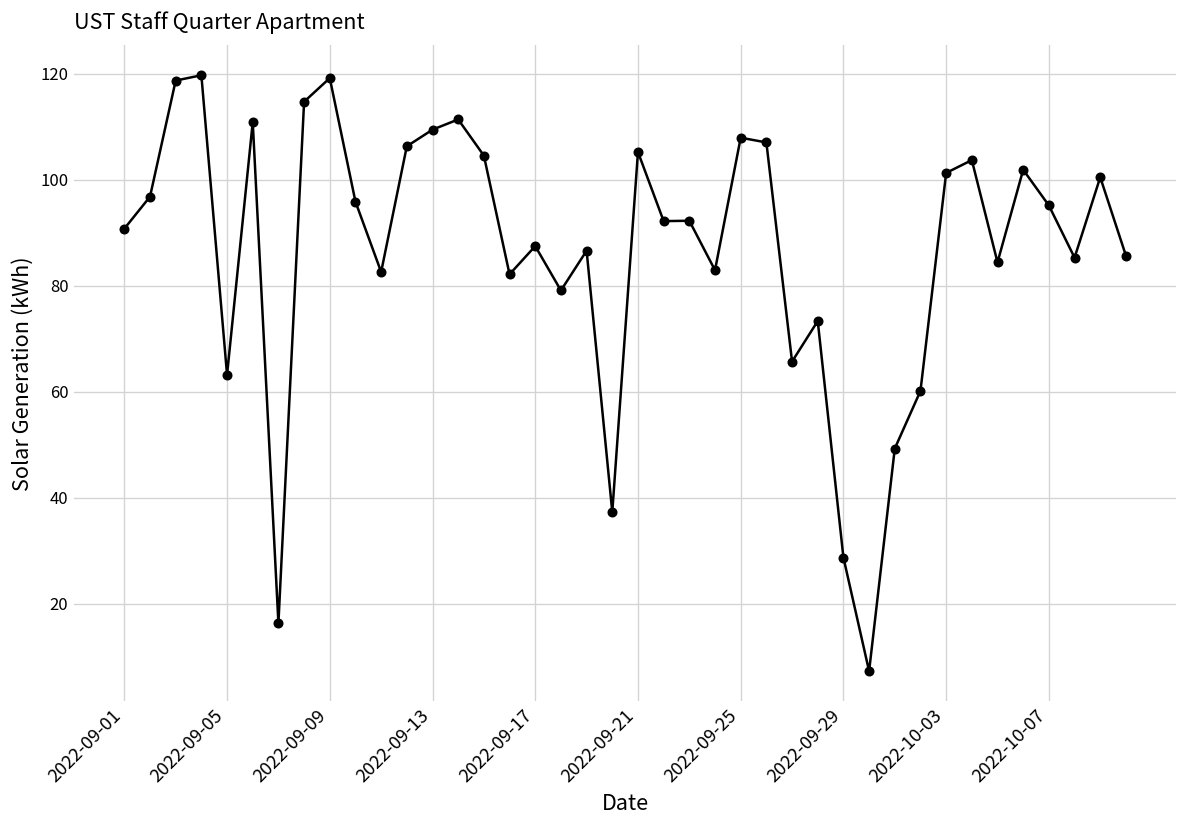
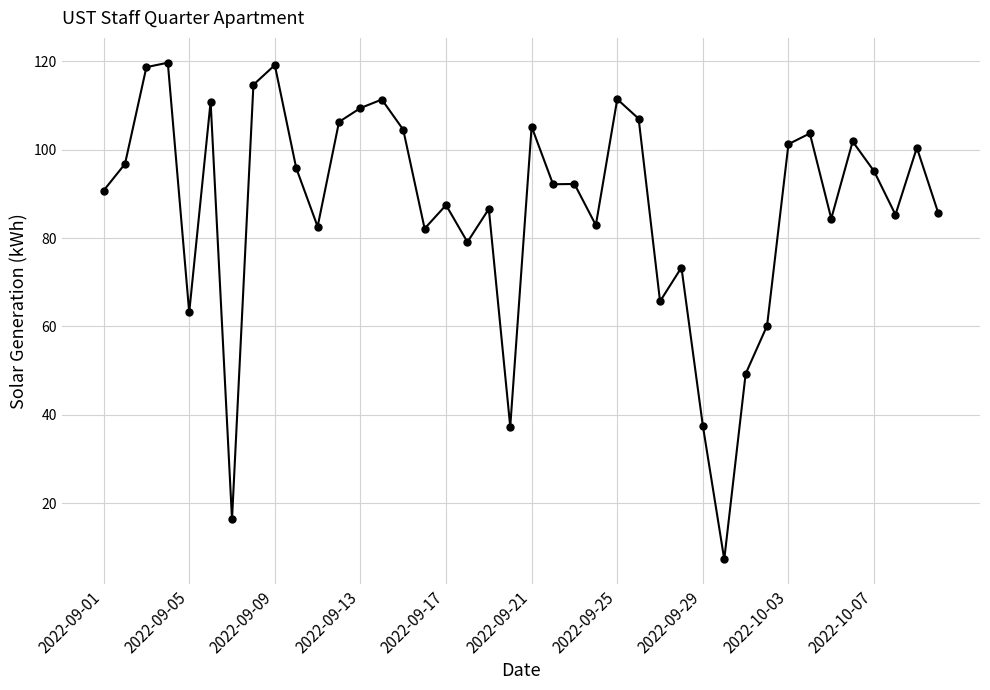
2022-09-25: 108 -> 111
2022-09-29: 29 -> 38
